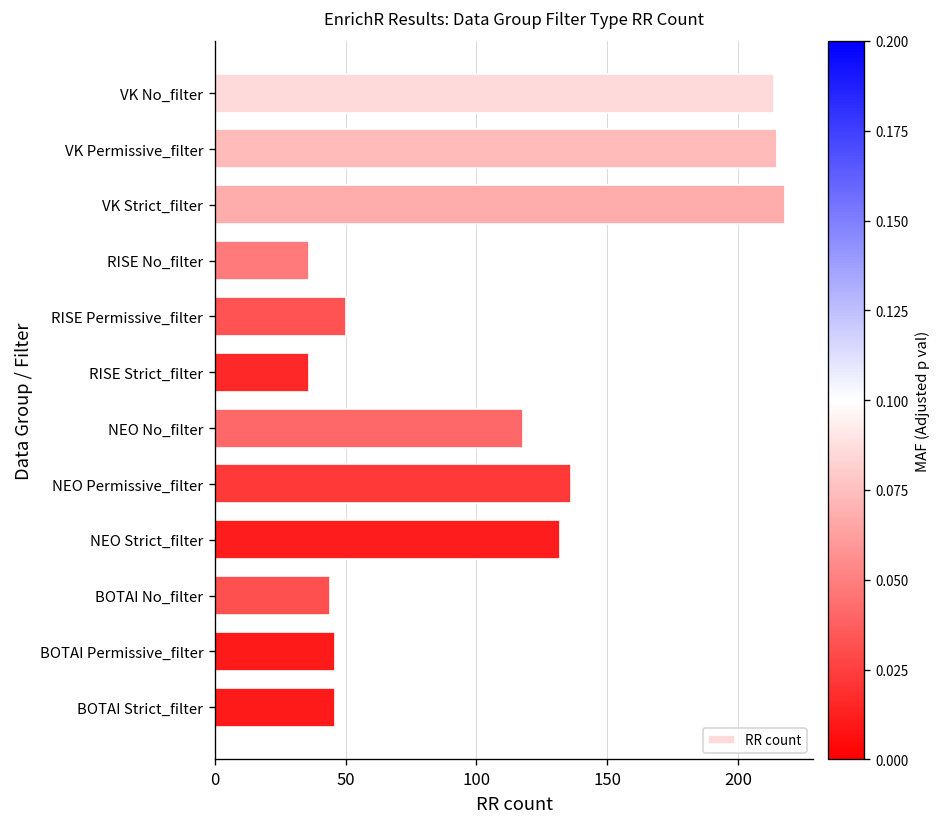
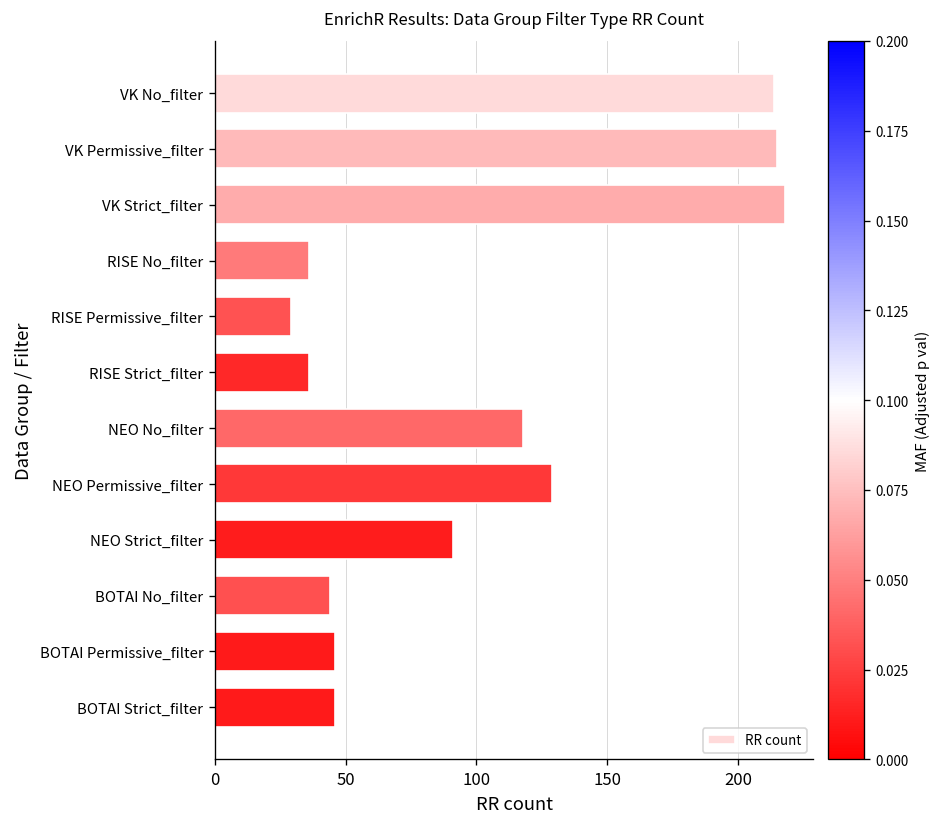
RISE Permissive_filter: 50 -> 29
NEO Permissive_filter: 136 -> 129
NEO Strict_filter: 132 -> 91
